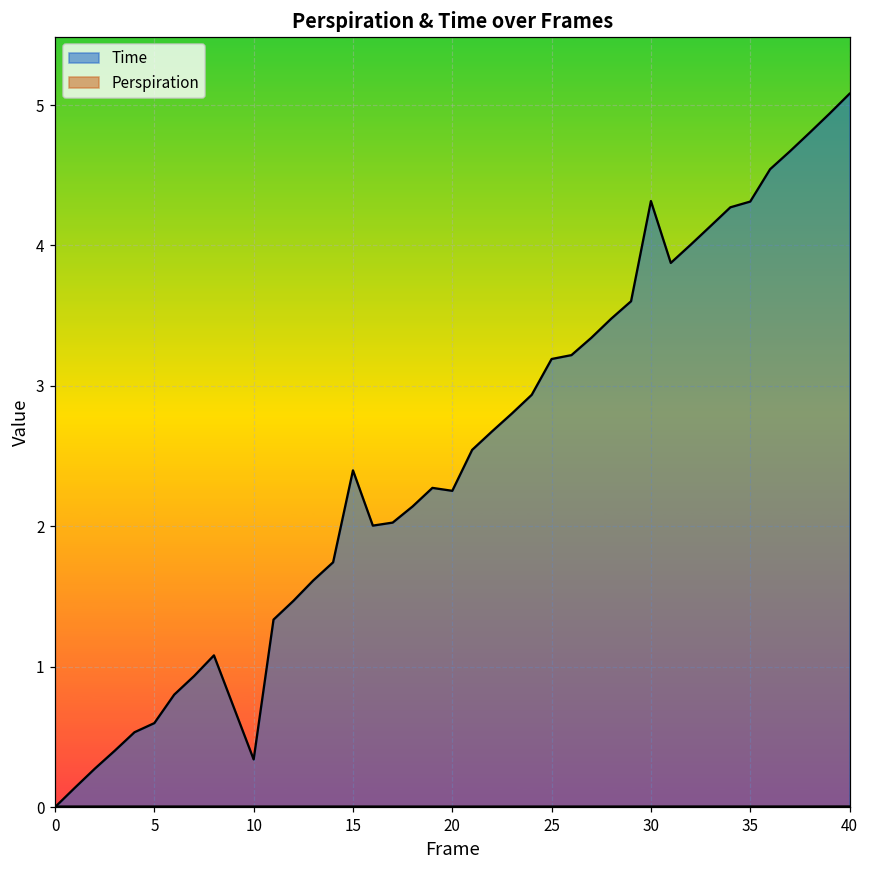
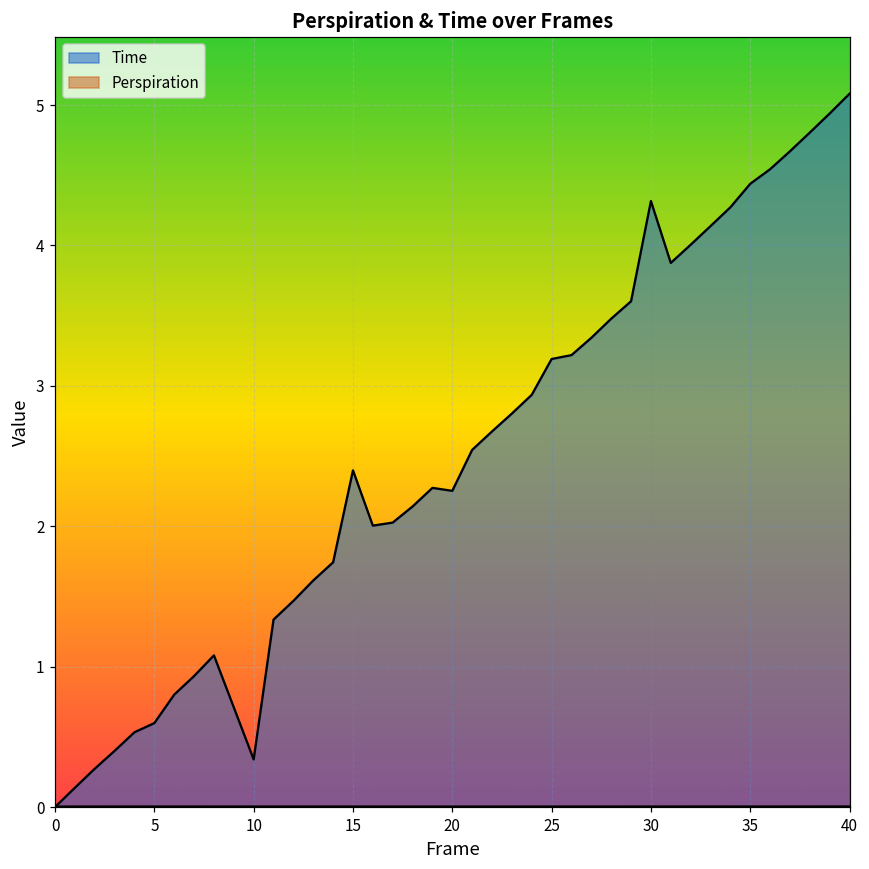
Time, 35: 4.31 -> 4.44
